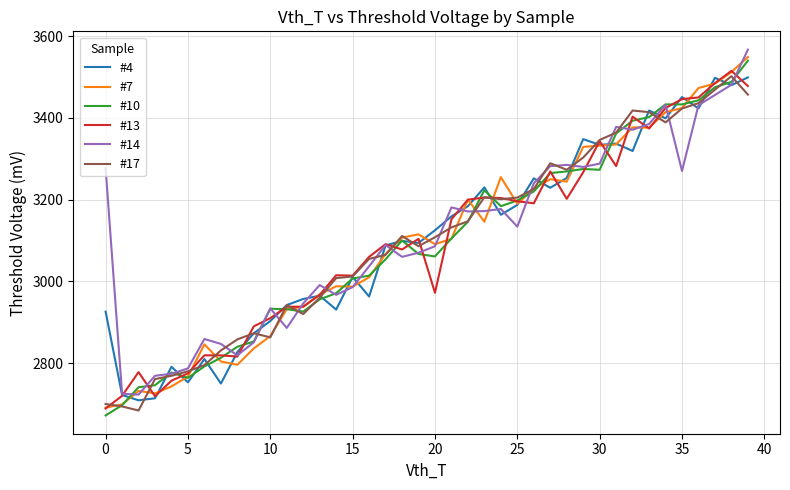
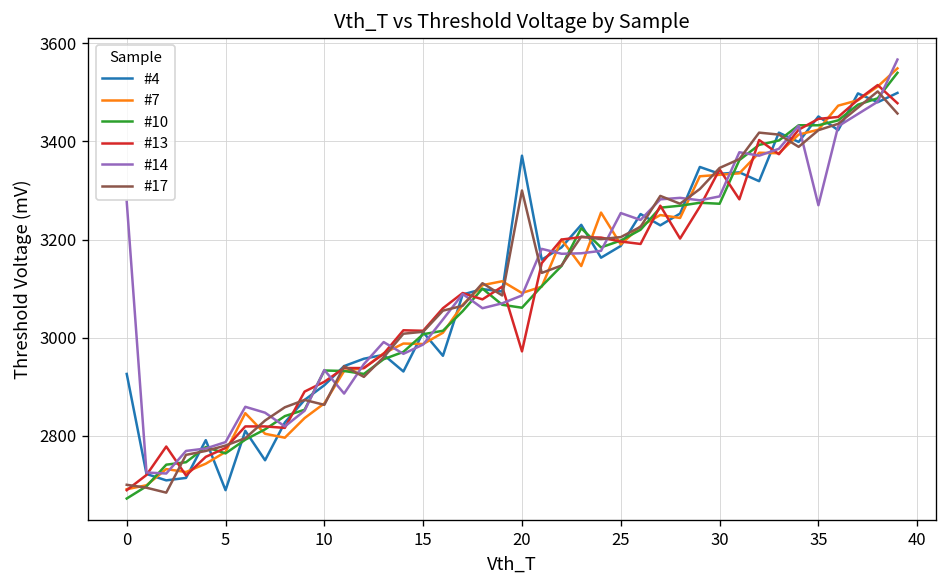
#4, 5: 2750 -> 2690
#4, 20: 3130 -> 3370
#17, 20: 3110 -> 3300
#14, 25: 3130 -> 3250
